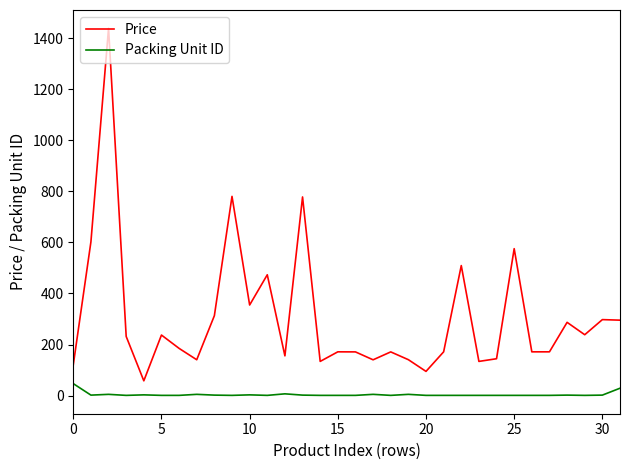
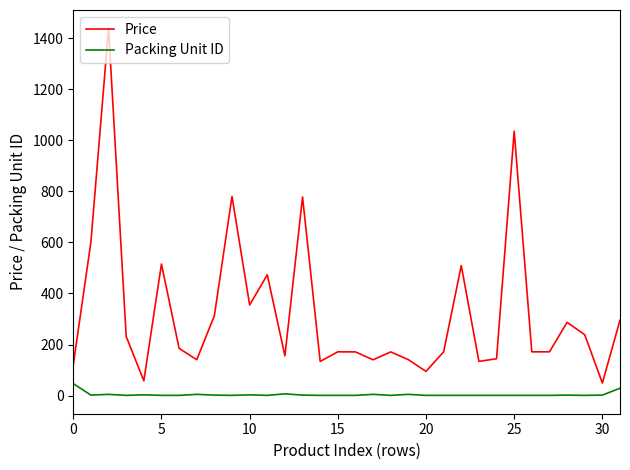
Price, 5: 240 -> 520
Price, 25: 580 -> 1040
Price, 30: 300 -> 50
